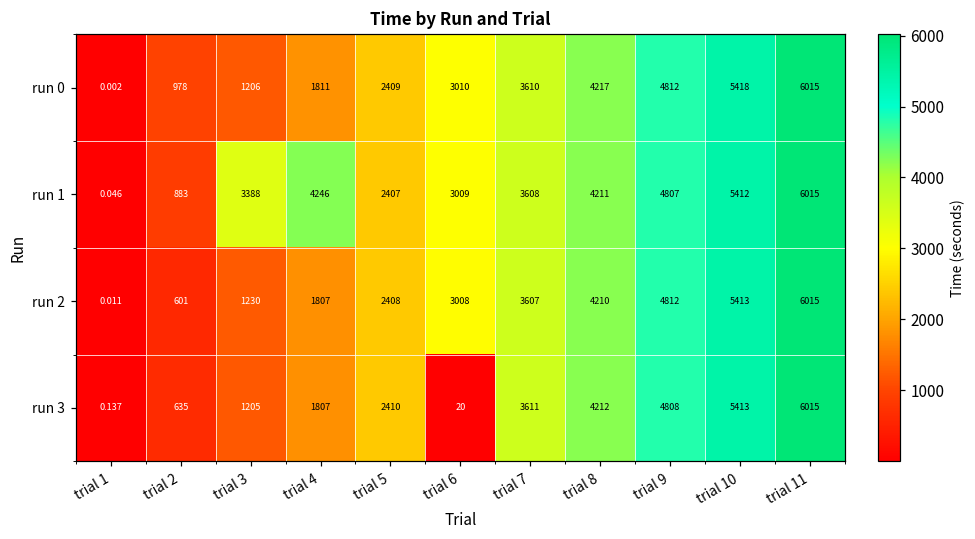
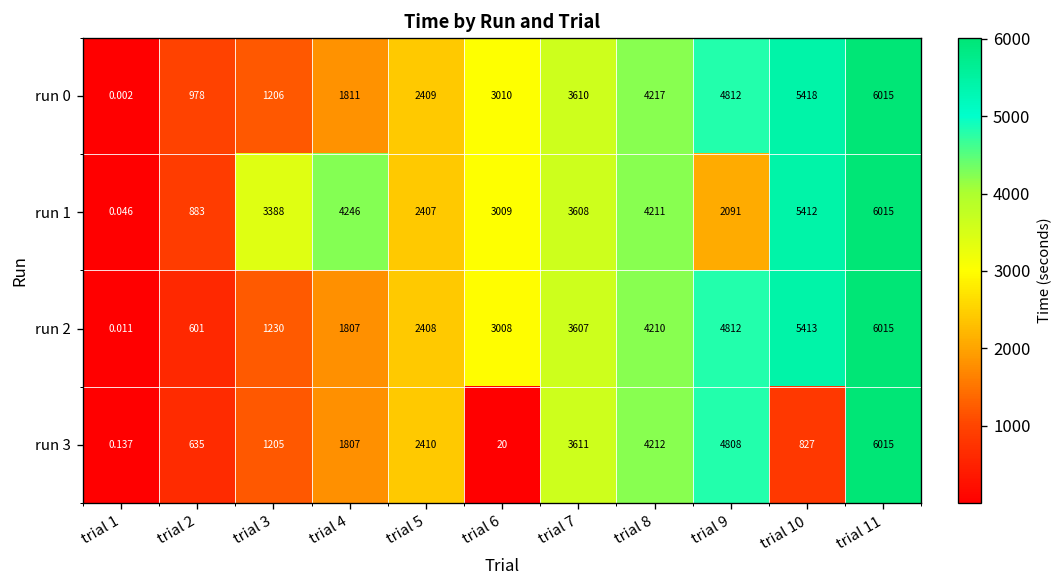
run 1, trial 9: 4807 -> 2091
run 3, trial 10: 5413 -> 827
